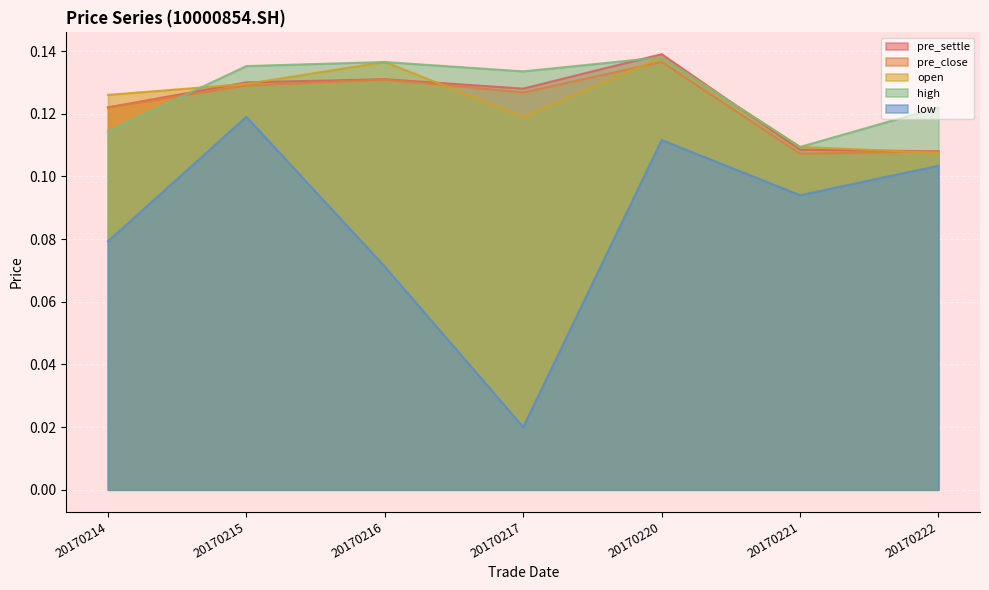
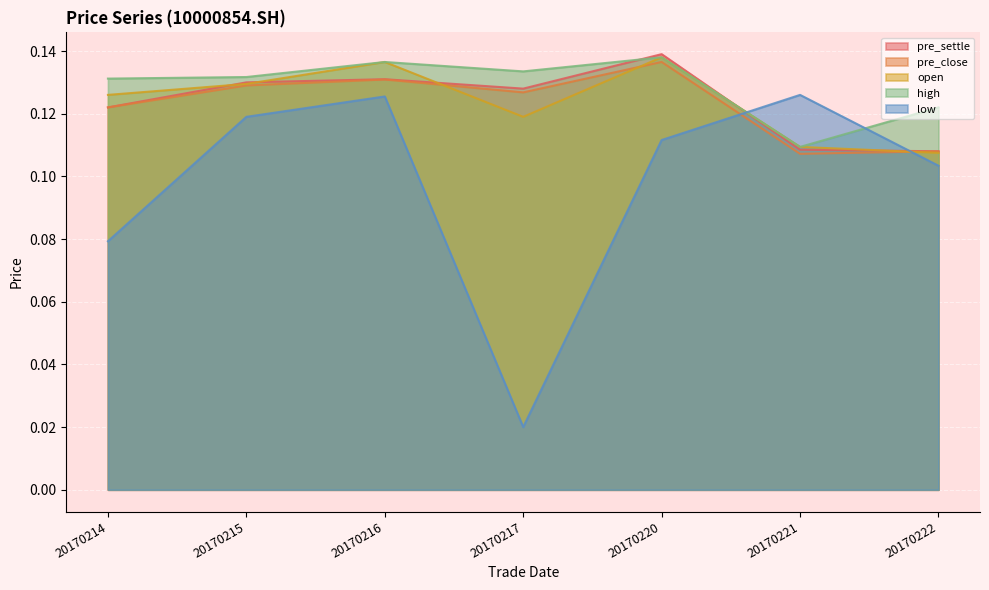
high, 20170214: 0.114 -> 0.131
high, 20170215: 0.135 -> 0.132
low, 20170216: 0.071 -> 0.126
low, 20170221: 0.094 -> 0.126
